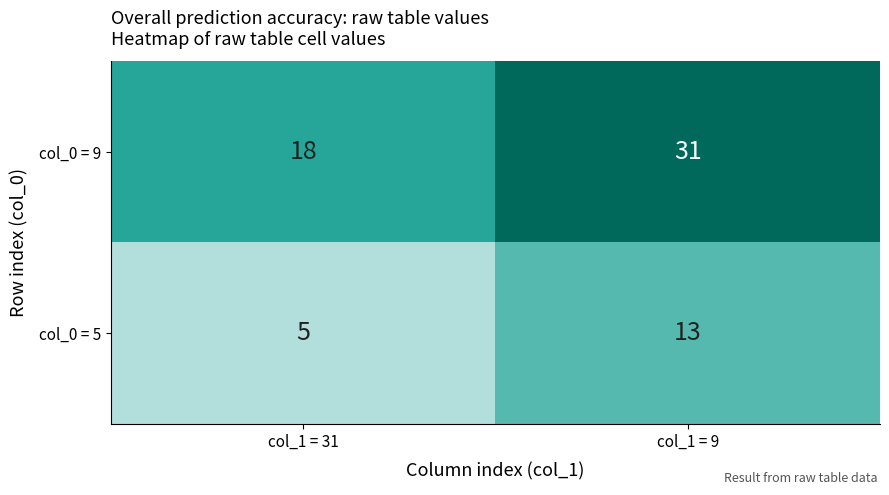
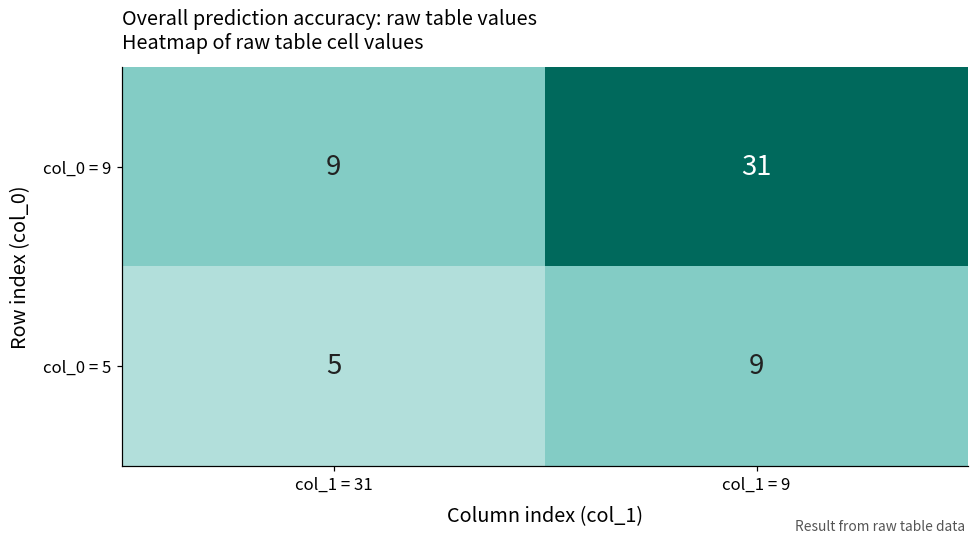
col_0 = 9, col_1 = 31: 18 -> 9
col_0 = 5, col_1 = 9: 13 -> 9
